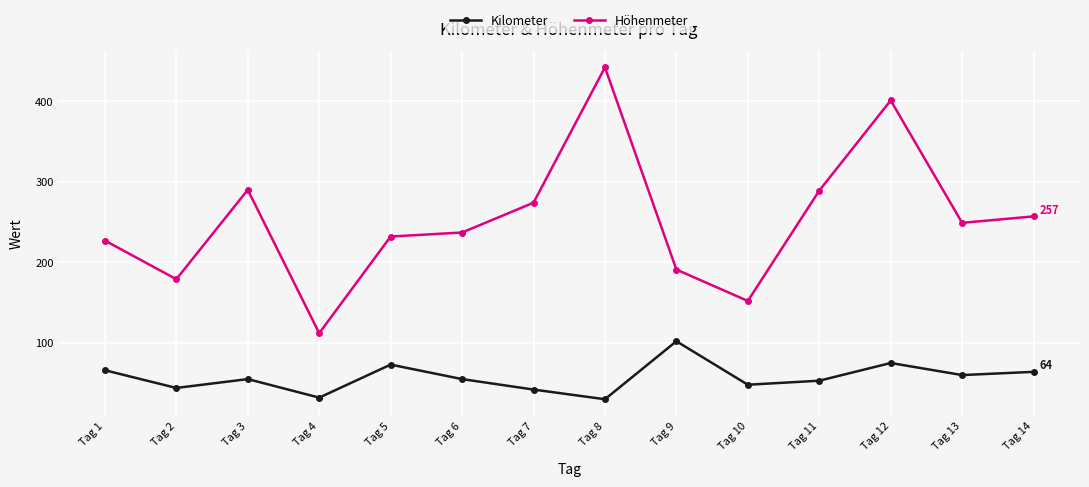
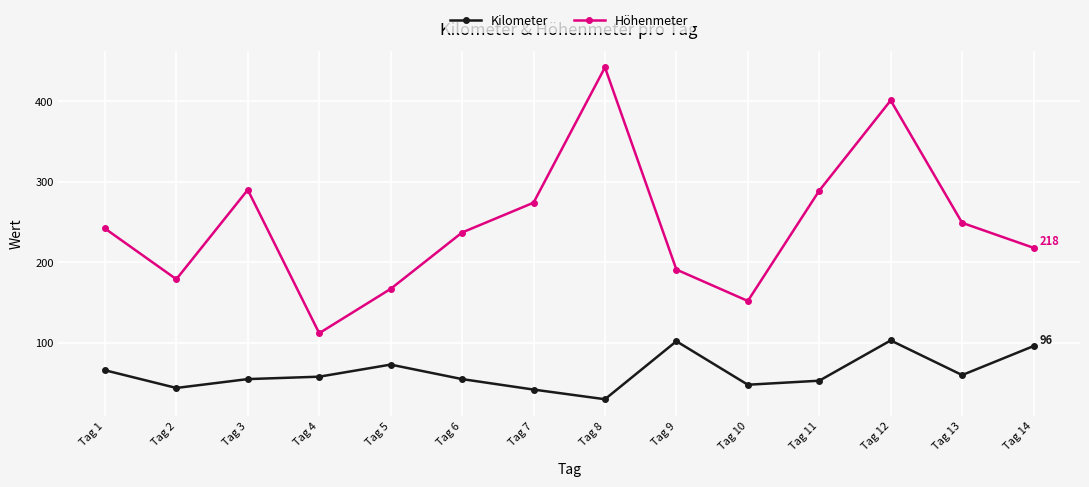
Höhenmeter, Tag 1: 230 -> 240
Kilometer, Tag 4: 30 -> 60
Höhenmeter, Tag 5: 230 -> 170
Kilometer, Tag 12: 80 -> 100
Kilometer, Tag 14: 64 -> 96
Höhenmeter, Tag 14: 257 -> 218
